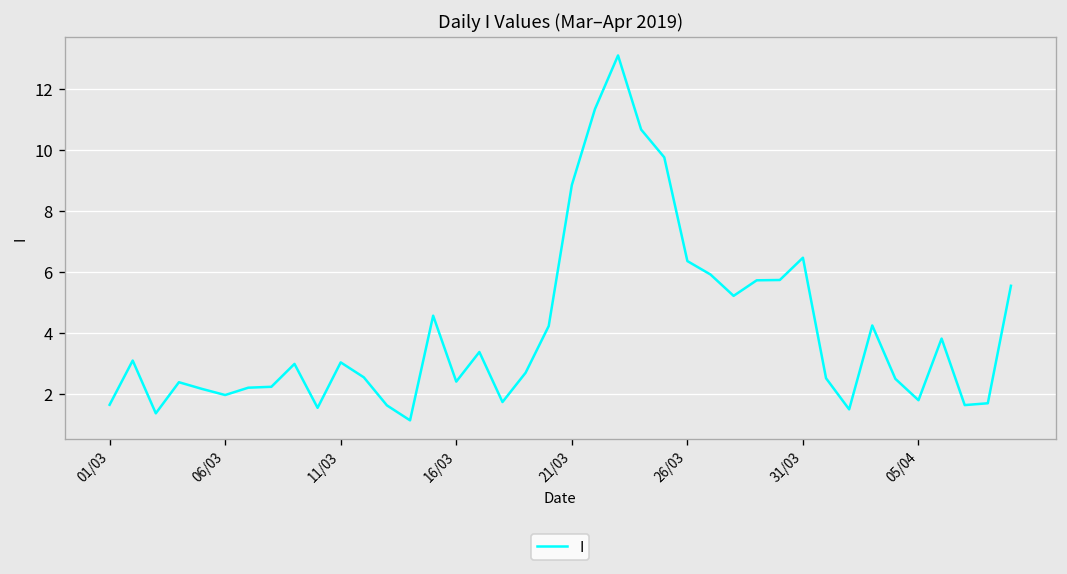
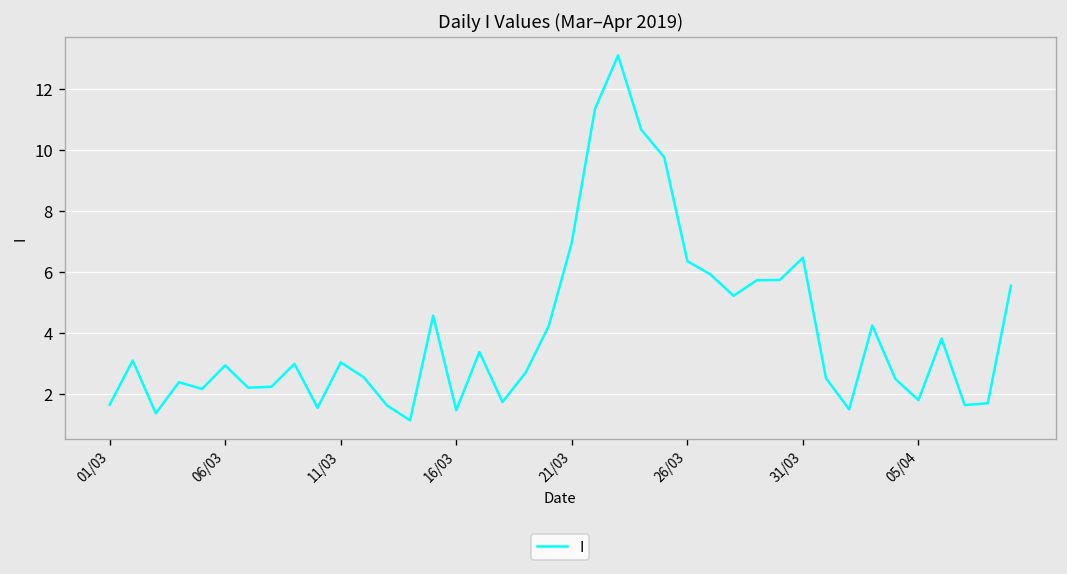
06/03: 2.0 -> 2.9
16/03: 2.4 -> 1.5
21/03: 8.9 -> 7.0
